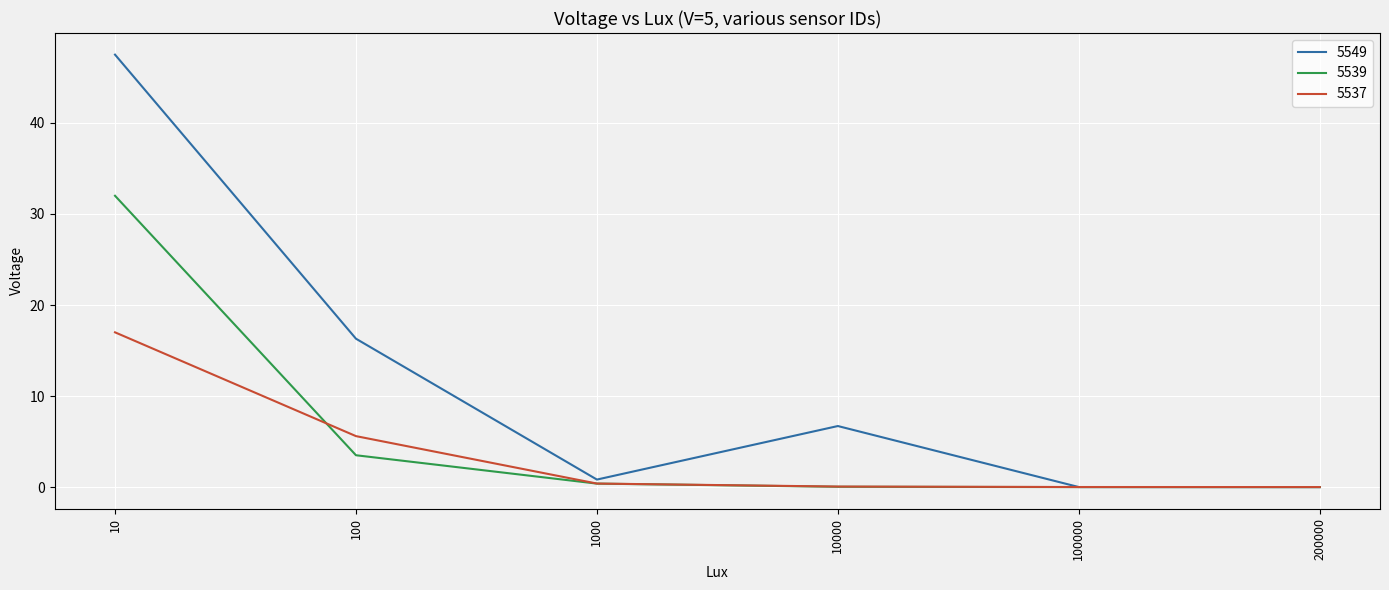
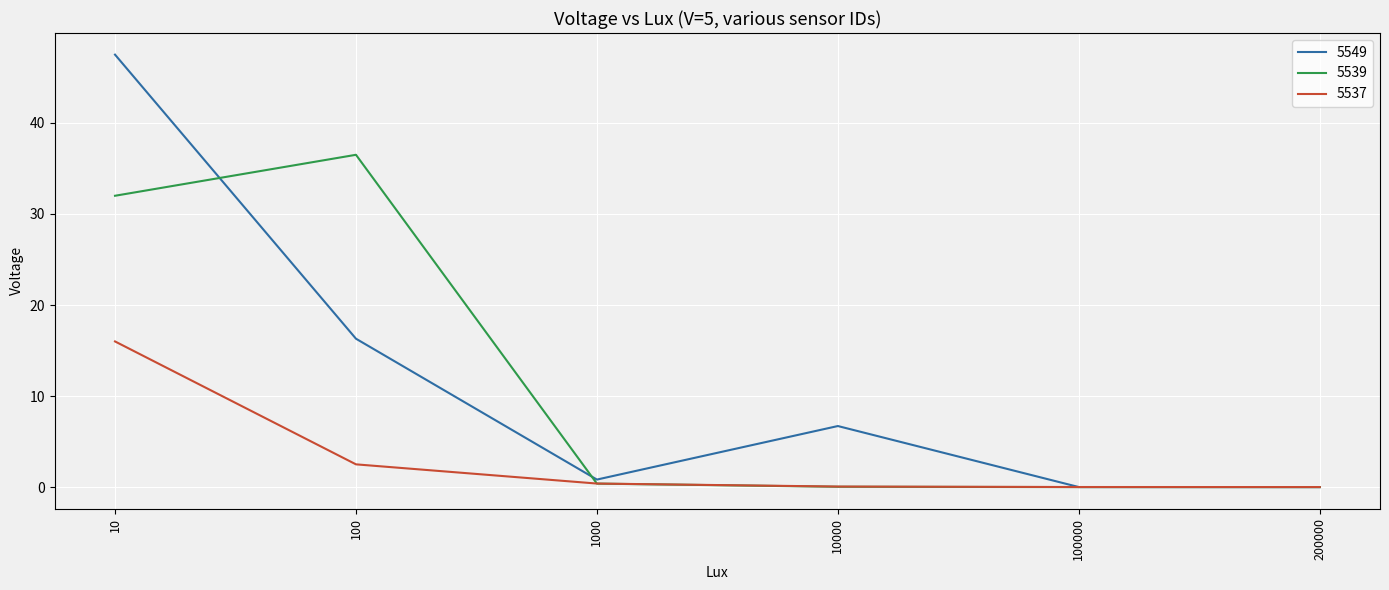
5537, 10: 17 -> 16
5539, 100: 4 -> 37
5537, 100: 6 -> 3
